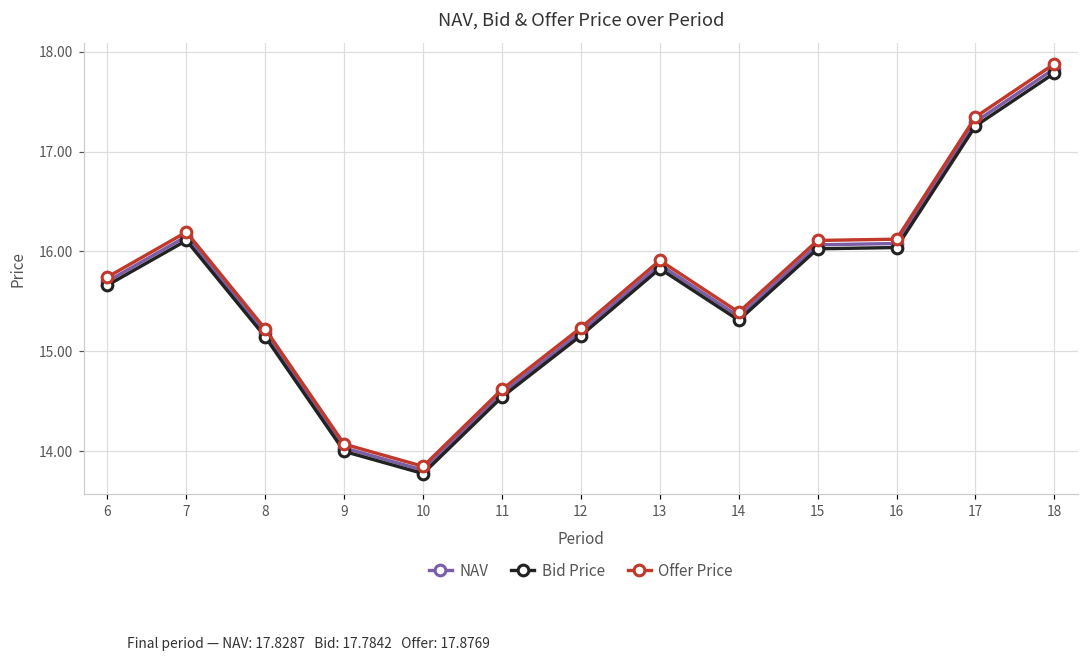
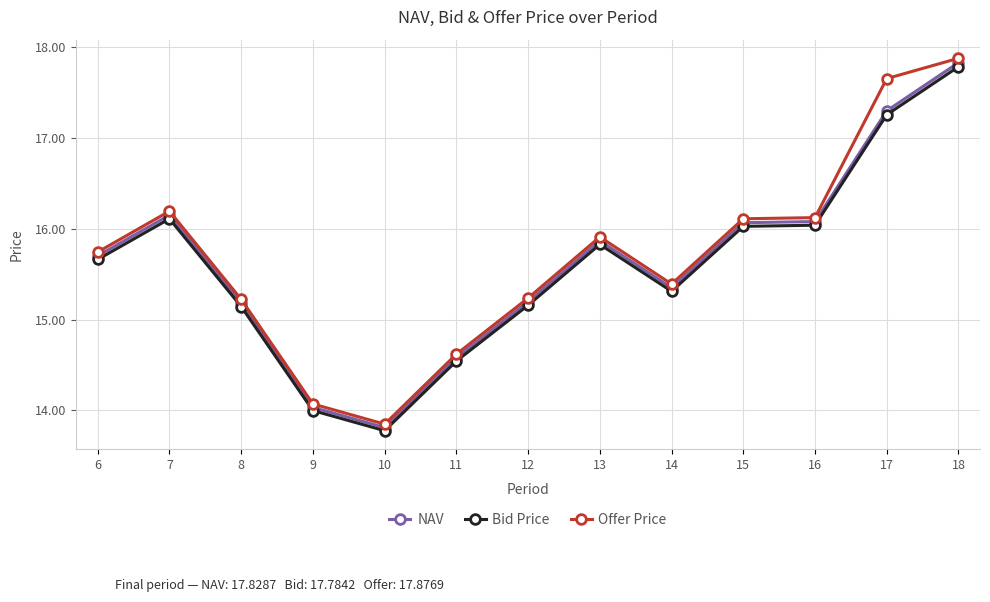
Offer Price, 17: 17.3 -> 17.7
